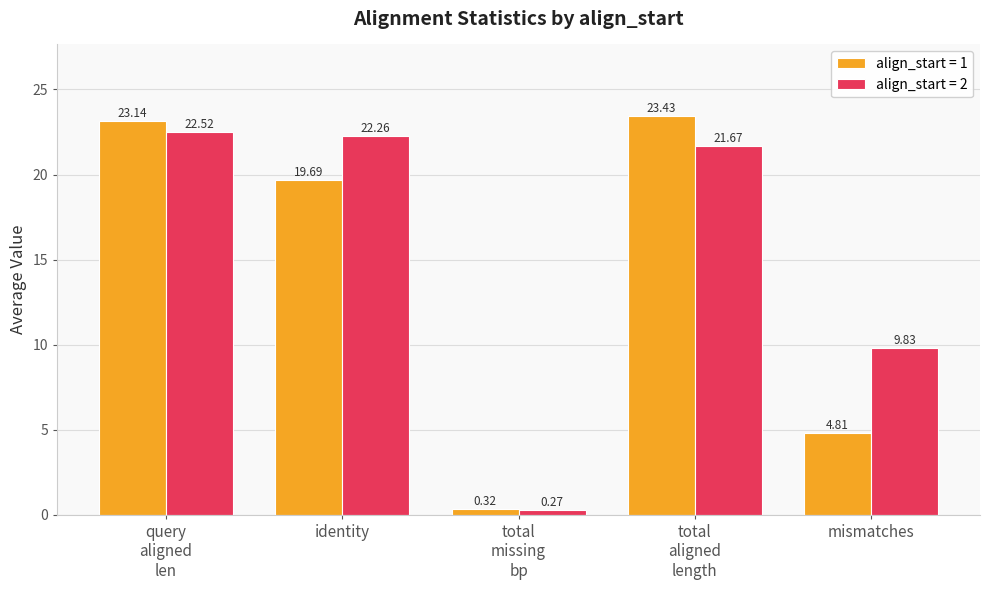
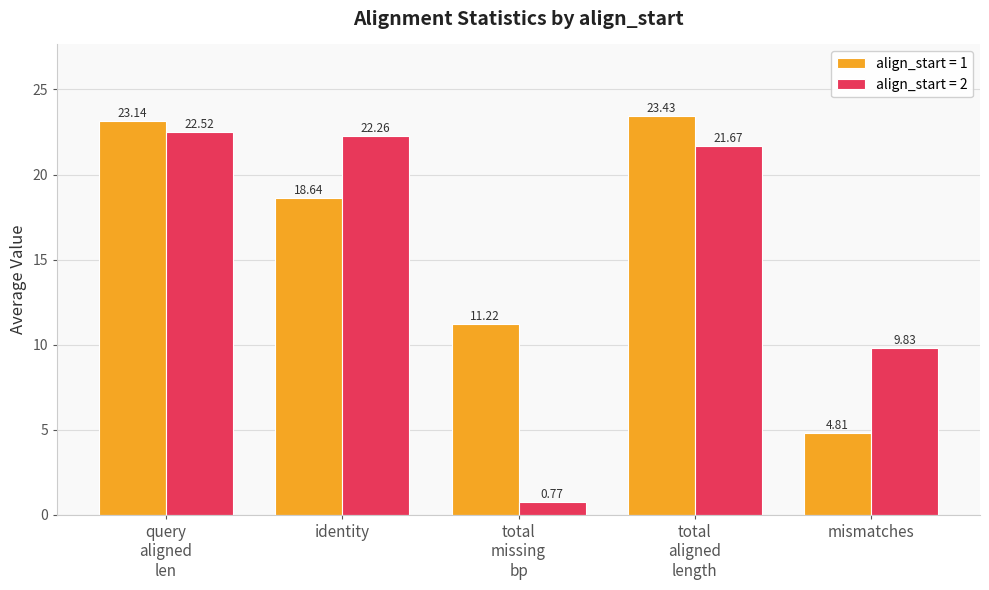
align_start = 1, identity: 19.69 -> 18.64
align_start = 1, total missing bp: 0.32 -> 11.22
align_start = 2, total missing bp: 0.27 -> 0.77
